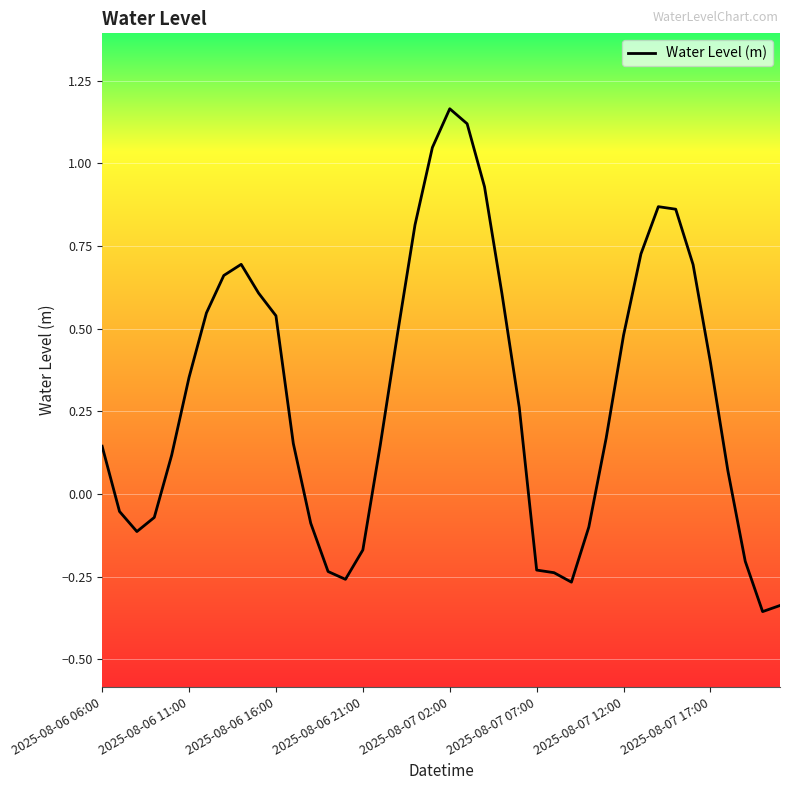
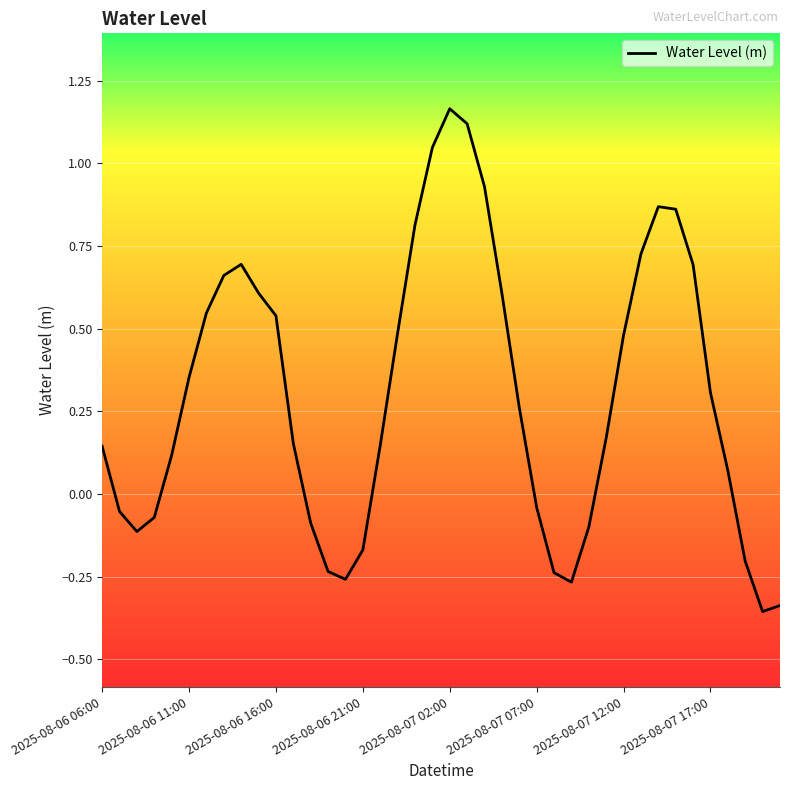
2025-08-07 07:00: -0.23 -> -0.04
2025-08-07 17:00: 0.40 -> 0.31
